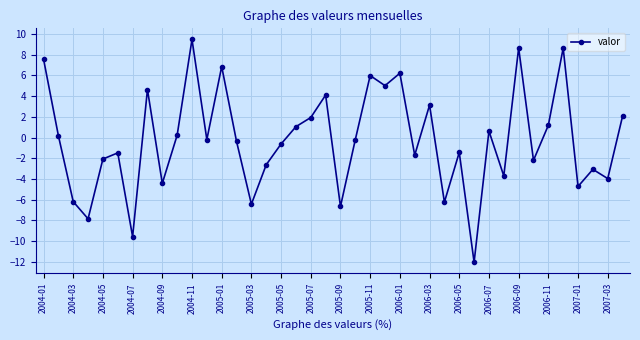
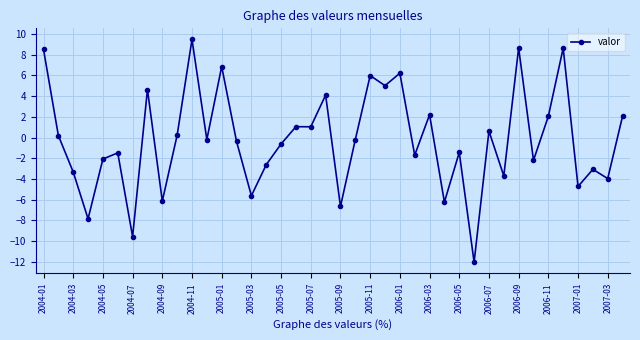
2004-01: 7.6 -> 8.5
2004-03: -6.2 -> -3.3
2004-09: -4.4 -> -6.1
2005-03: -6.4 -> -5.6
2005-07: 1.9 -> 1.0
2006-03: 3.1 -> 2.2
2006-11: 1.2 -> 2.0
